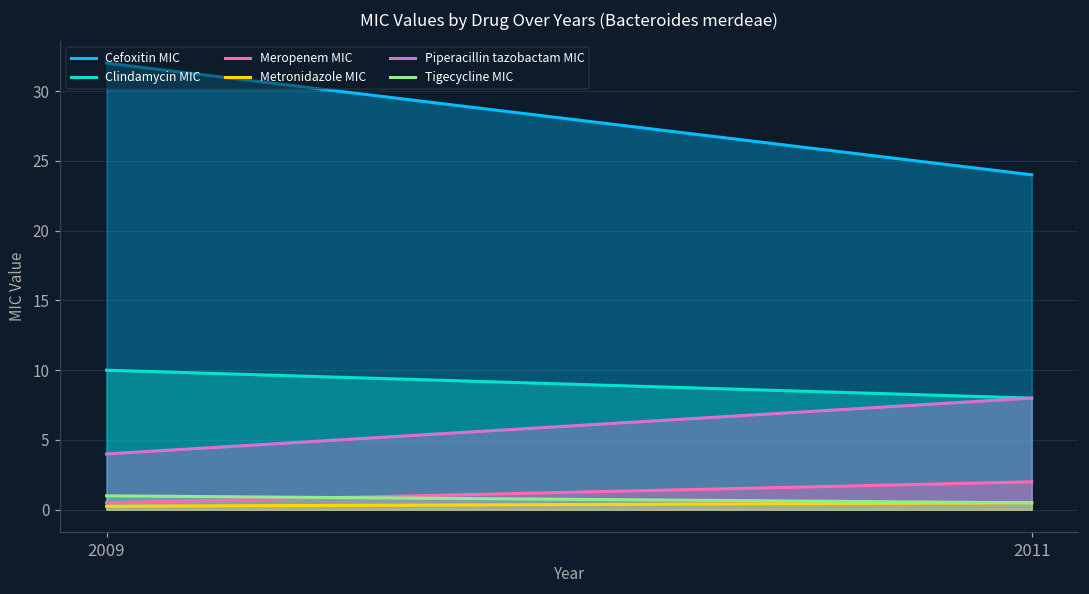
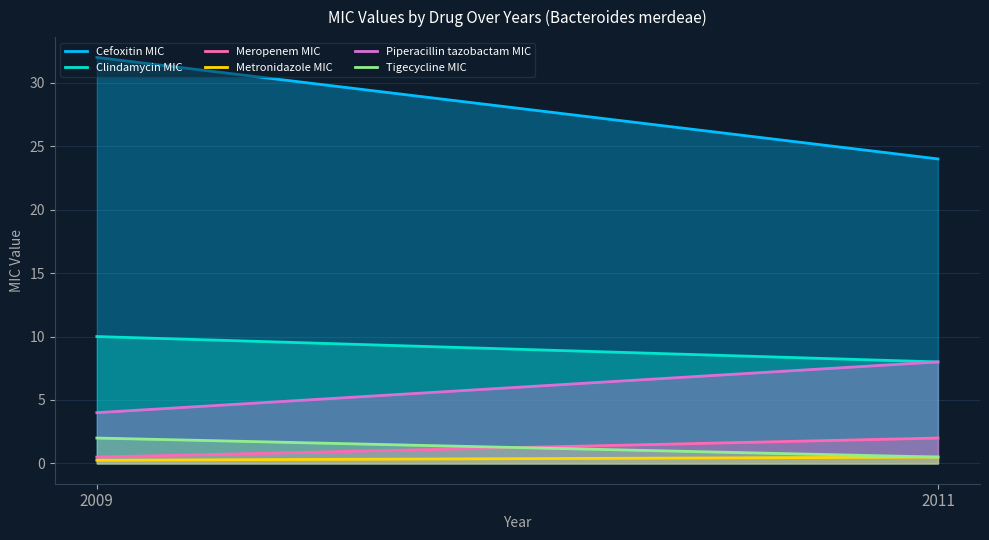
Tigecycline MIC, 2009: 1 -> 2
